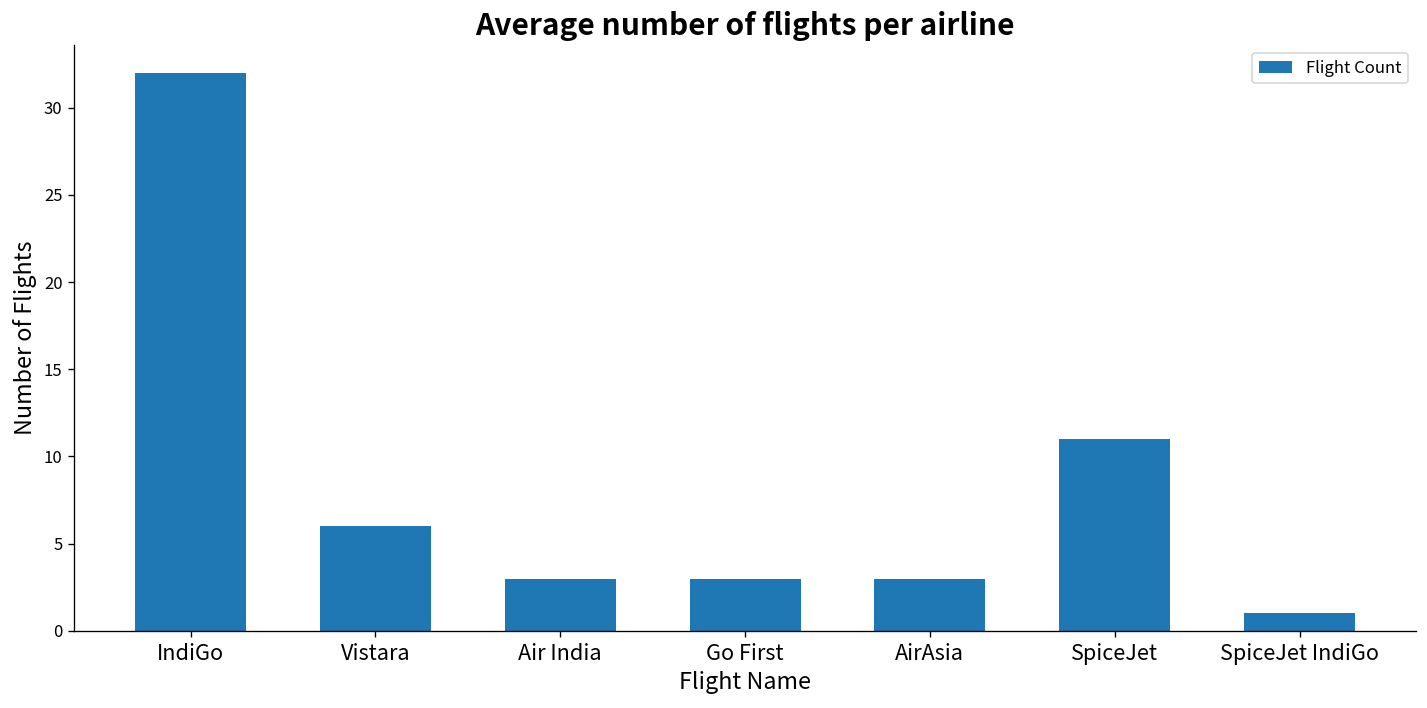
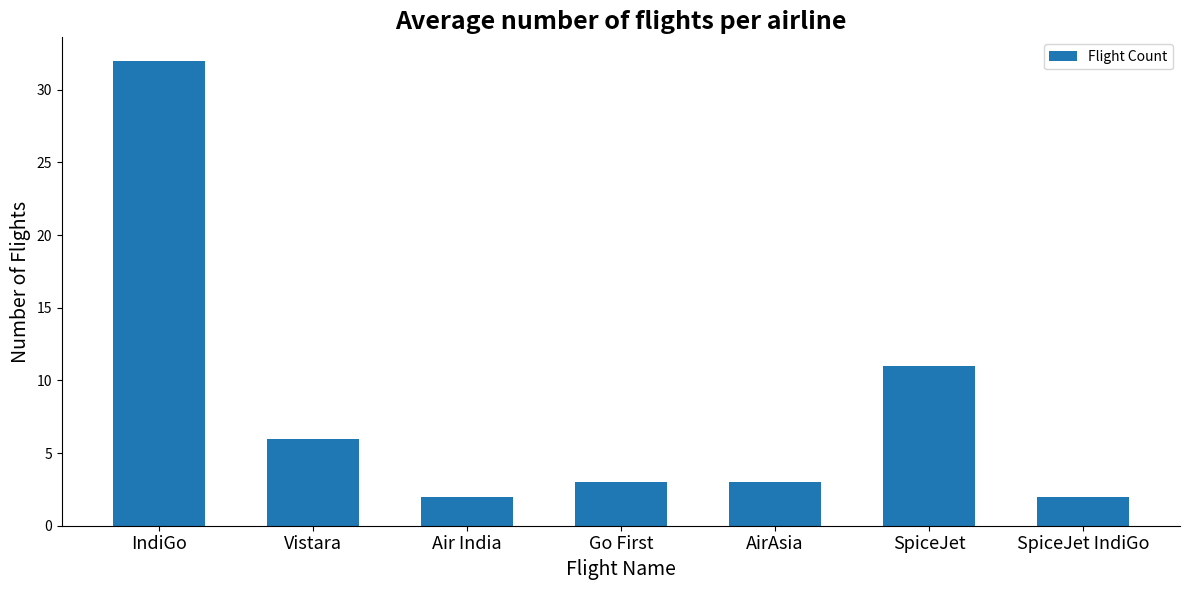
Air India: 3 -> 2
SpiceJet IndiGo: 1 -> 2
